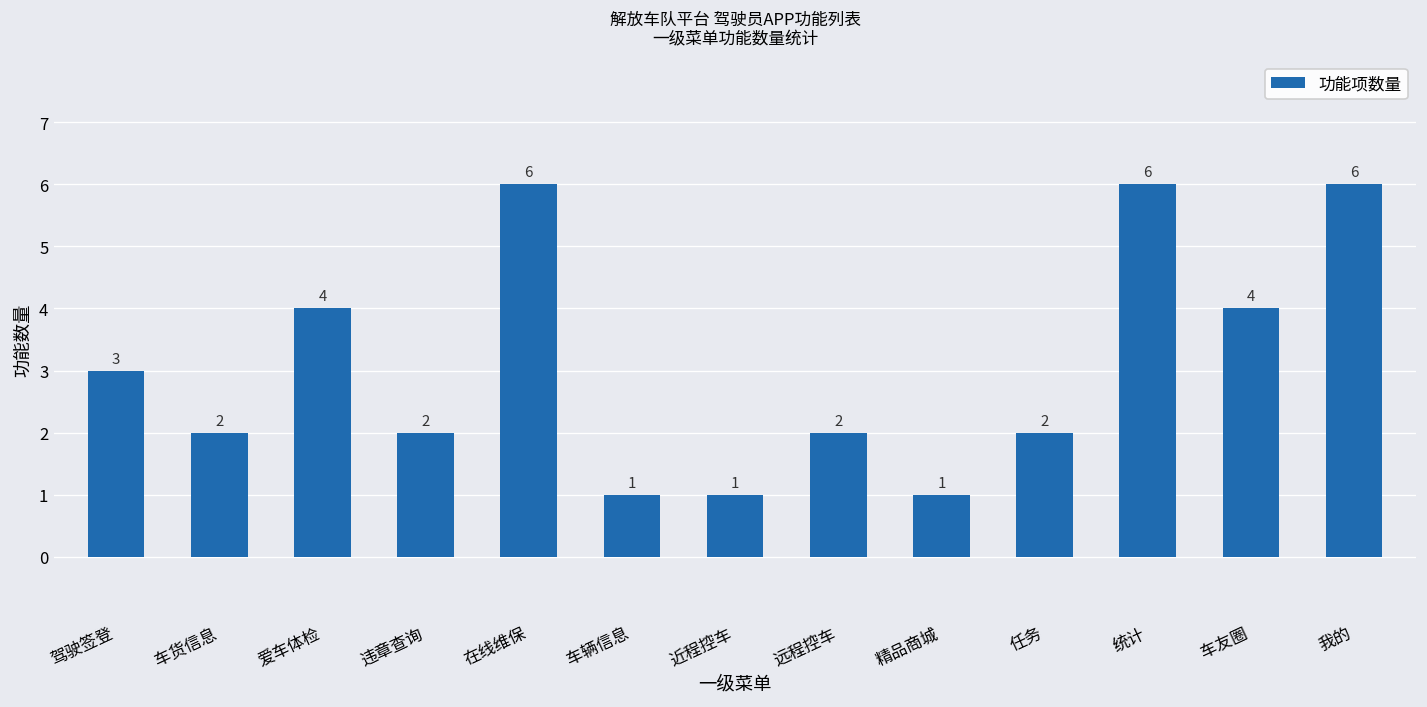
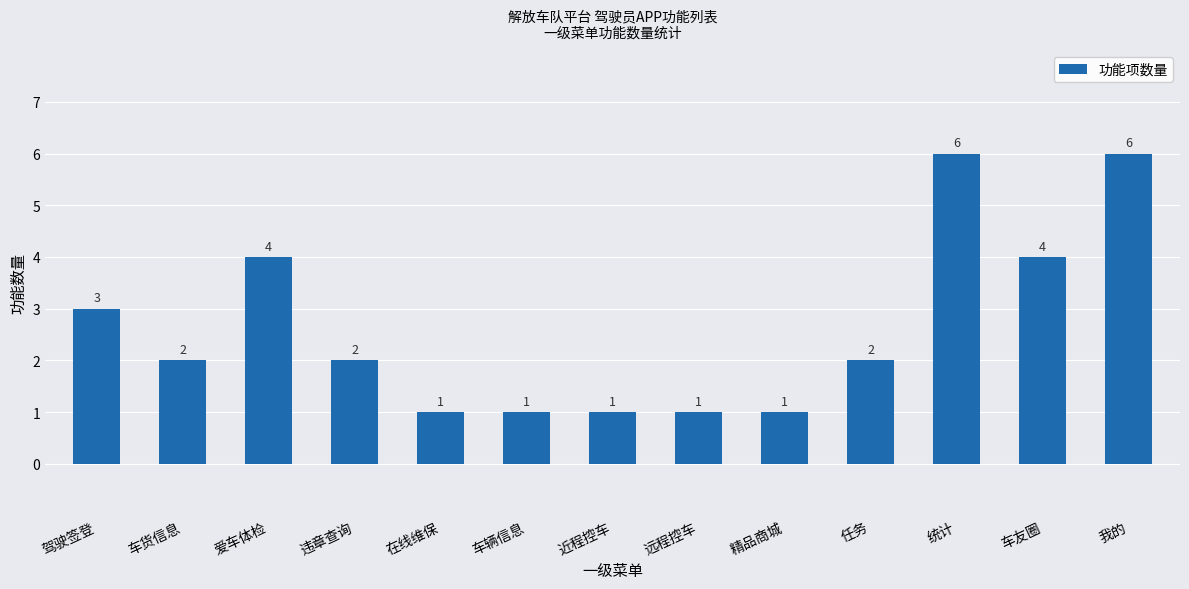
在线维保: 6 -> 1
远程控车: 2 -> 1
